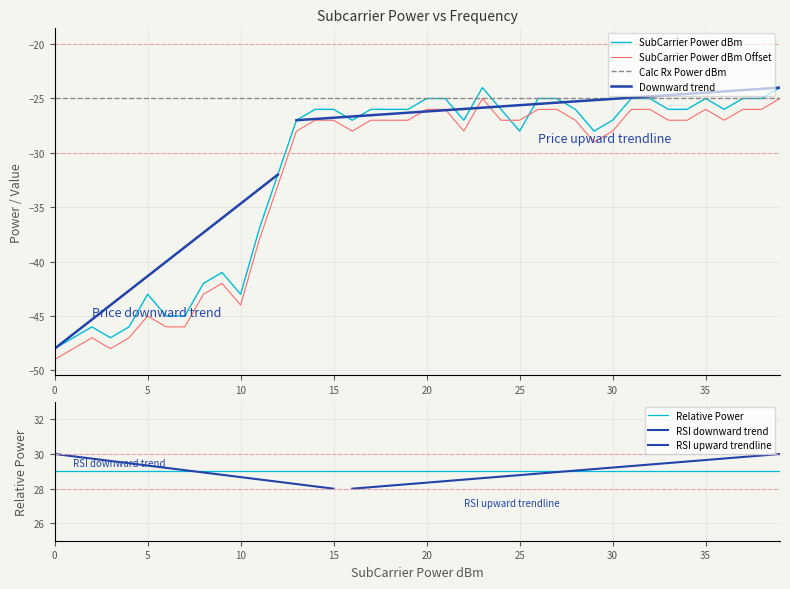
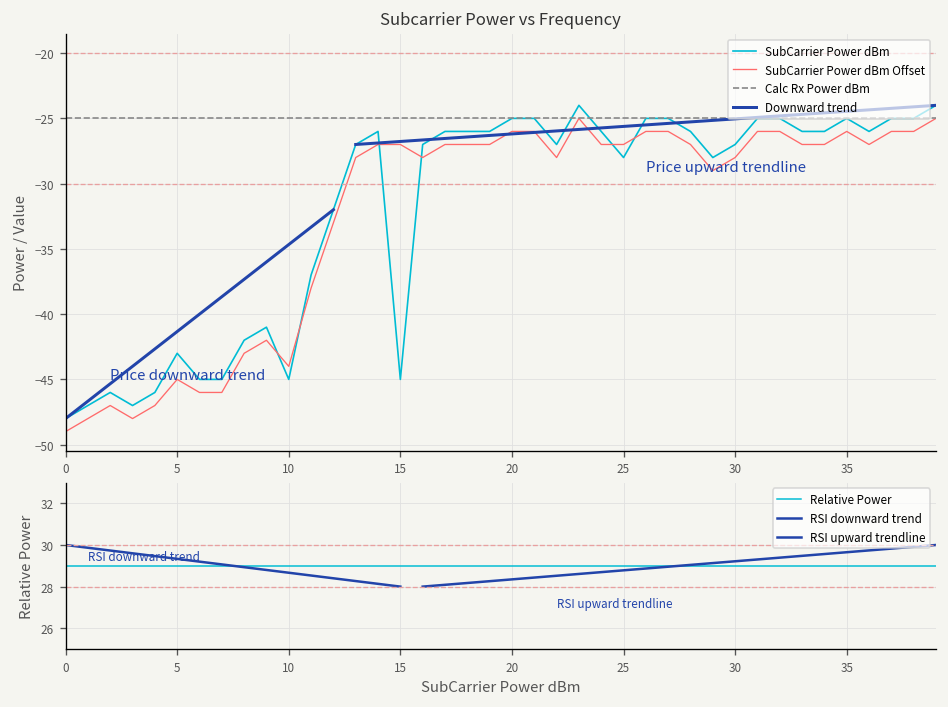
Subcarrier Power vs Frequency, SubCarrier Power dBm, 10: -43 -> -45
Subcarrier Power vs Frequency, SubCarrier Power dBm, 15: -26 -> -45
